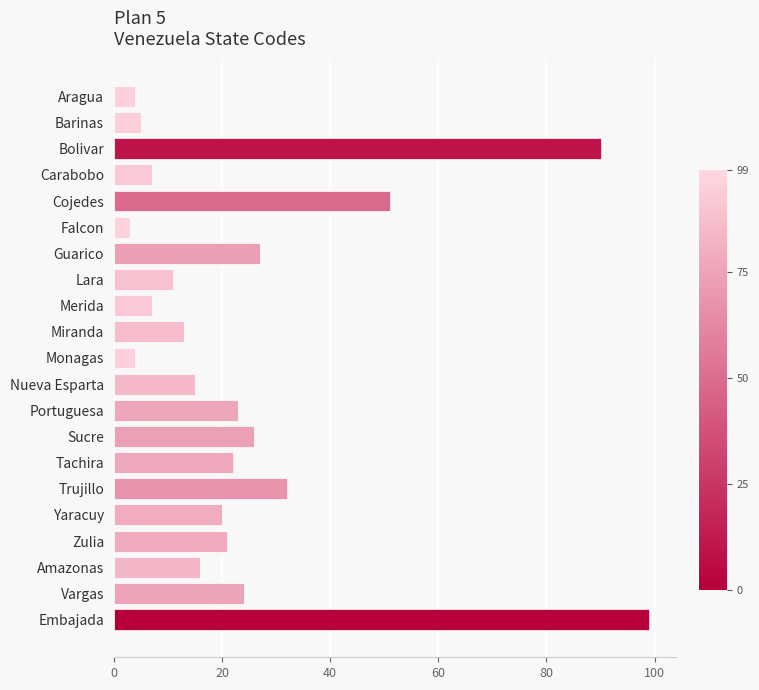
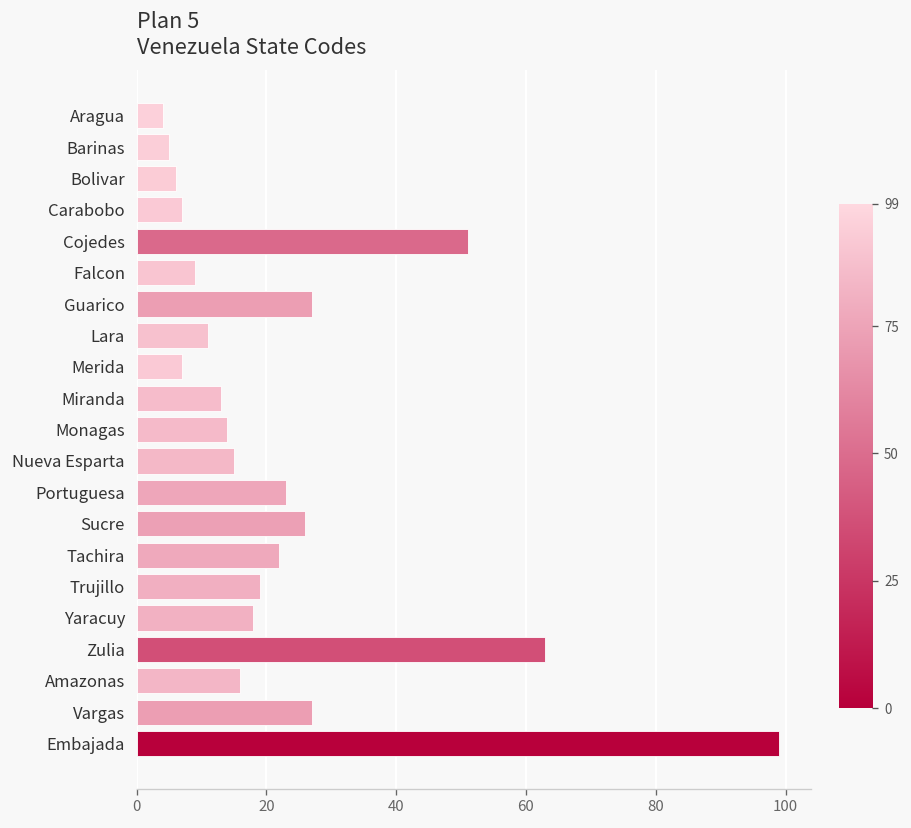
Bolivar: 90 -> 6
Falcon: 3 -> 9
Monagas: 4 -> 14
Trujillo: 32 -> 19
Yaracuy: 20 -> 18
Zulia: 21 -> 63
Vargas: 24 -> 27
